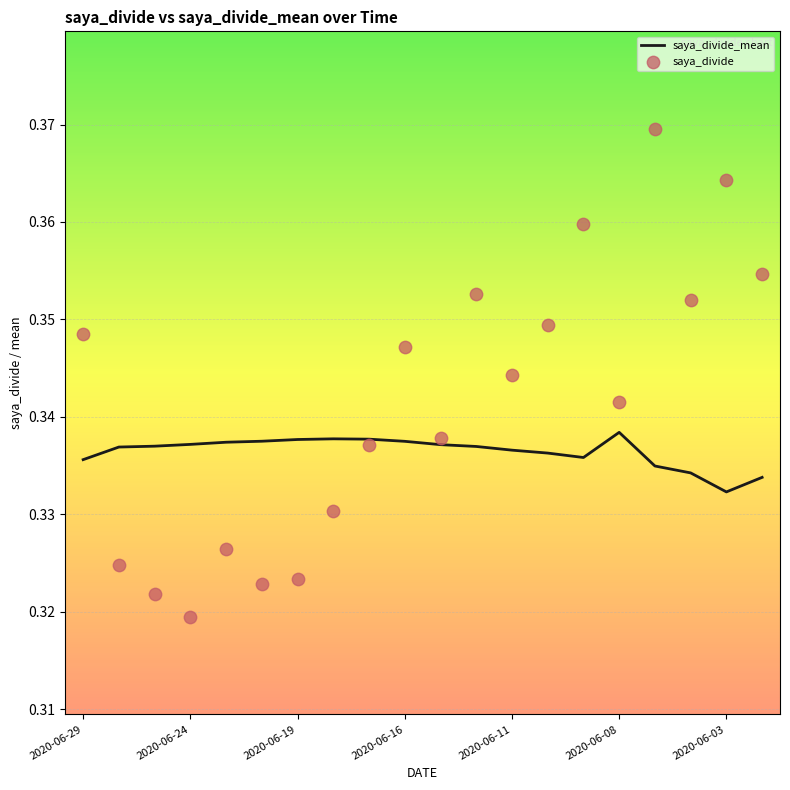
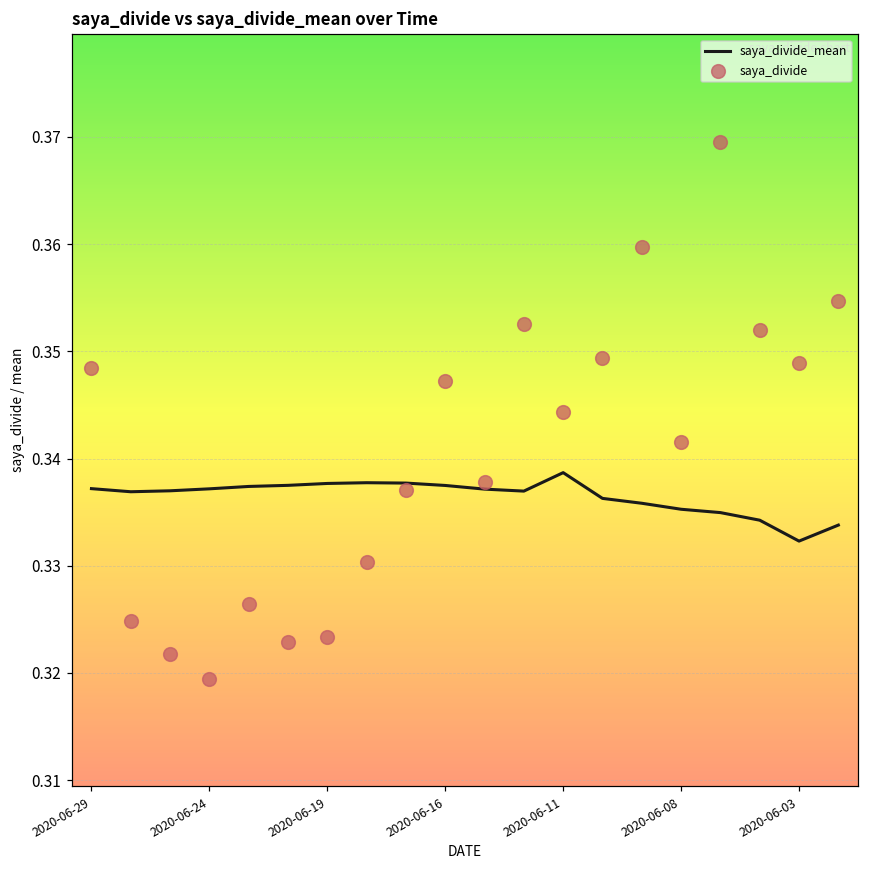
saya_divide_mean, 2020-06-29: 0.336 -> 0.337
saya_divide_mean, 2020-06-11: 0.337 -> 0.339
saya_divide_mean, 2020-06-08: 0.338 -> 0.335
saya_divide, 2020-06-03: 0.364 -> 0.349
